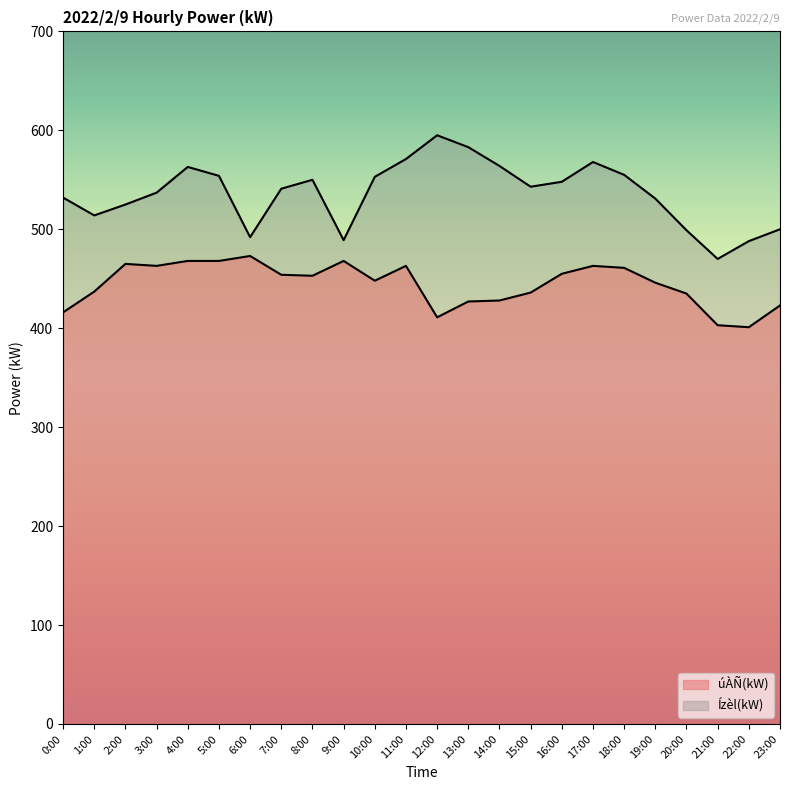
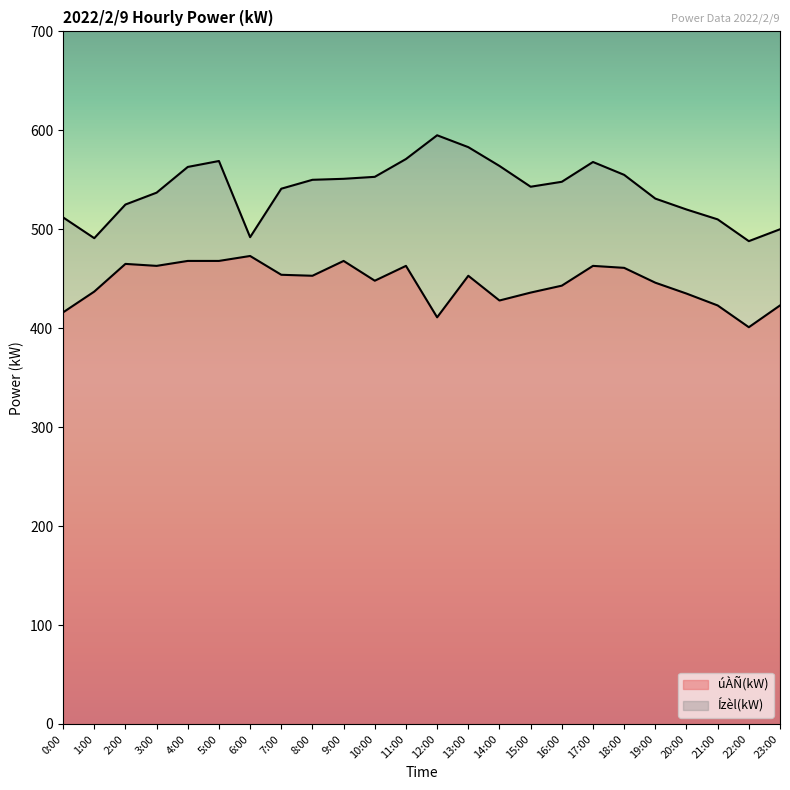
Ízèl(kW), 0:00: 530 -> 510
Ízèl(kW), 1:00: 510 -> 490
Ízèl(kW), 5:00: 550 -> 570
Ízèl(kW), 9:00: 490 -> 550
úÀÑ(kW), 13:00: 430 -> 450
úÀÑ(kW), 16:00: 460 -> 440
Ízèl(kW), 20:00: 500 -> 520
úÀÑ(kW), 21:00: 400 -> 420
Ízèl(kW), 21:00: 470 -> 510
